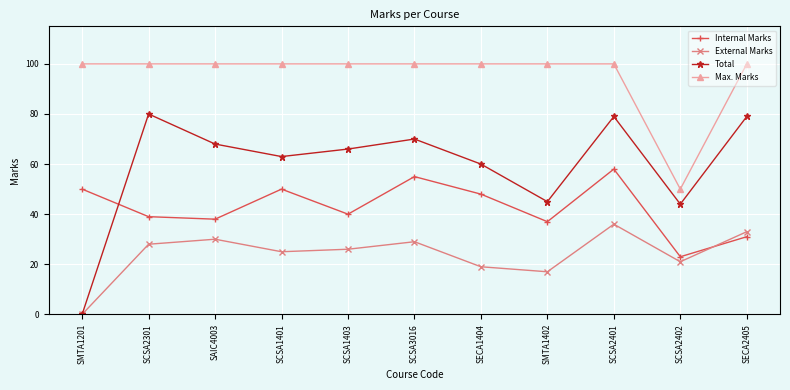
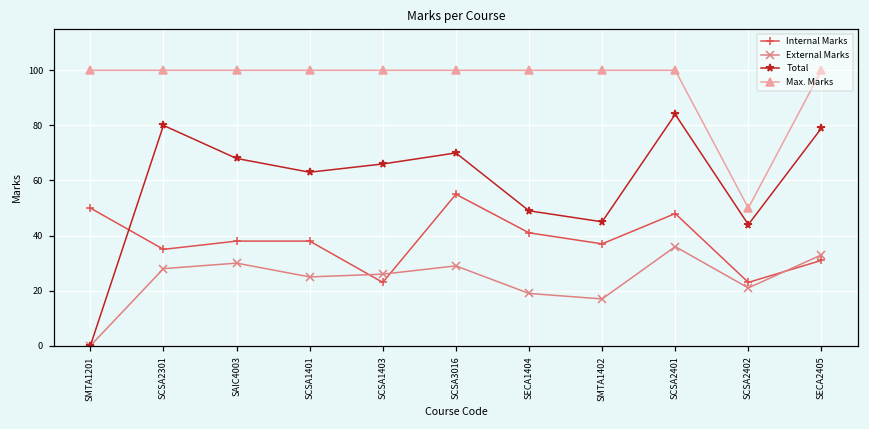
Internal Marks, SCSA2301: 39 -> 35
Internal Marks, SCSA1401: 50 -> 38
Internal Marks, SCSA1403: 40 -> 23
Internal Marks, SECA1404: 48 -> 41
Total, SECA1404: 60 -> 49
Internal Marks, SCSA2401: 58 -> 48
Total, SCSA2401: 79 -> 84
